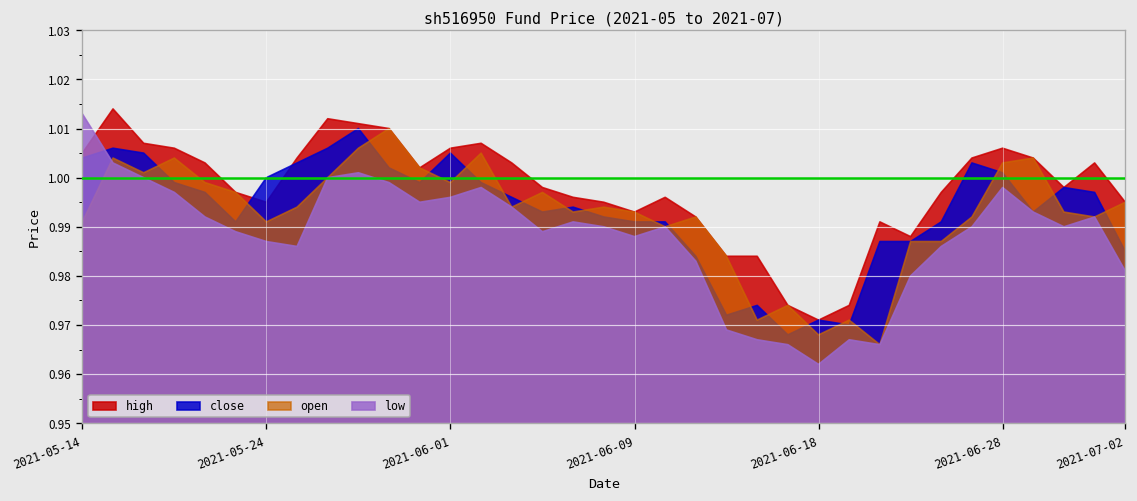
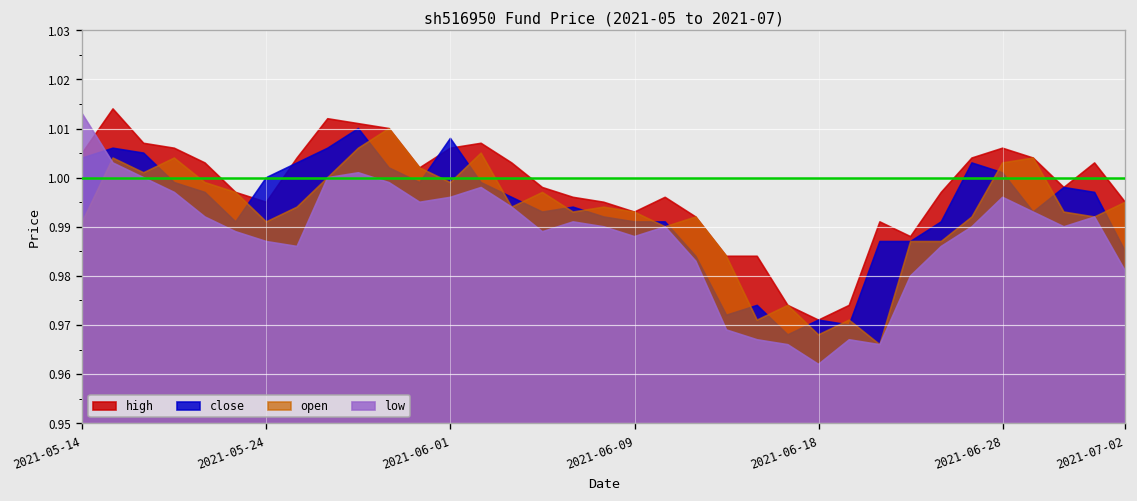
close, 2021-06-01: 1.005 -> 1.008
low, 2021-06-28: 0.998 -> 0.996
